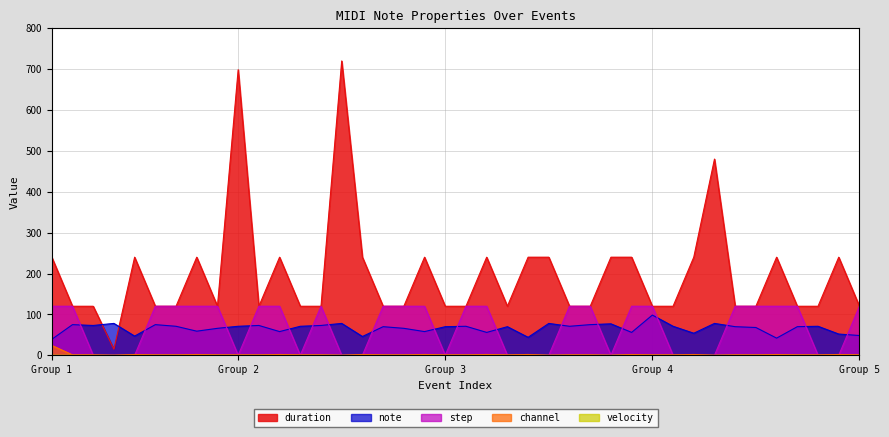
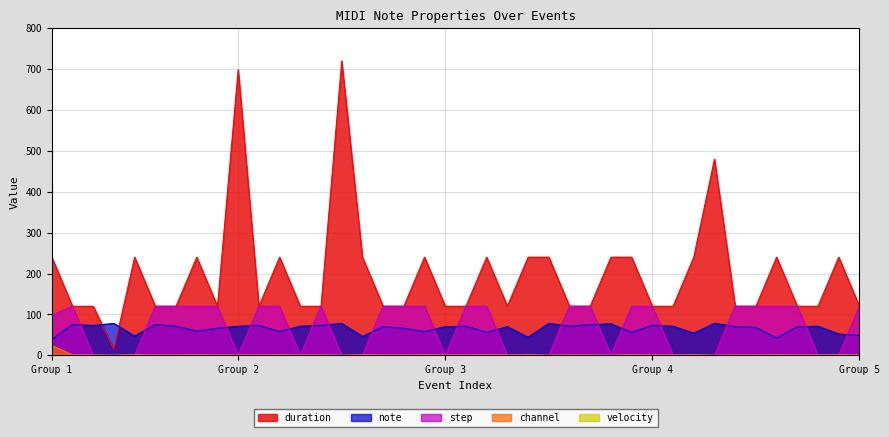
step, Group 1: 120 -> 100
note, Group 4: 100 -> 70
